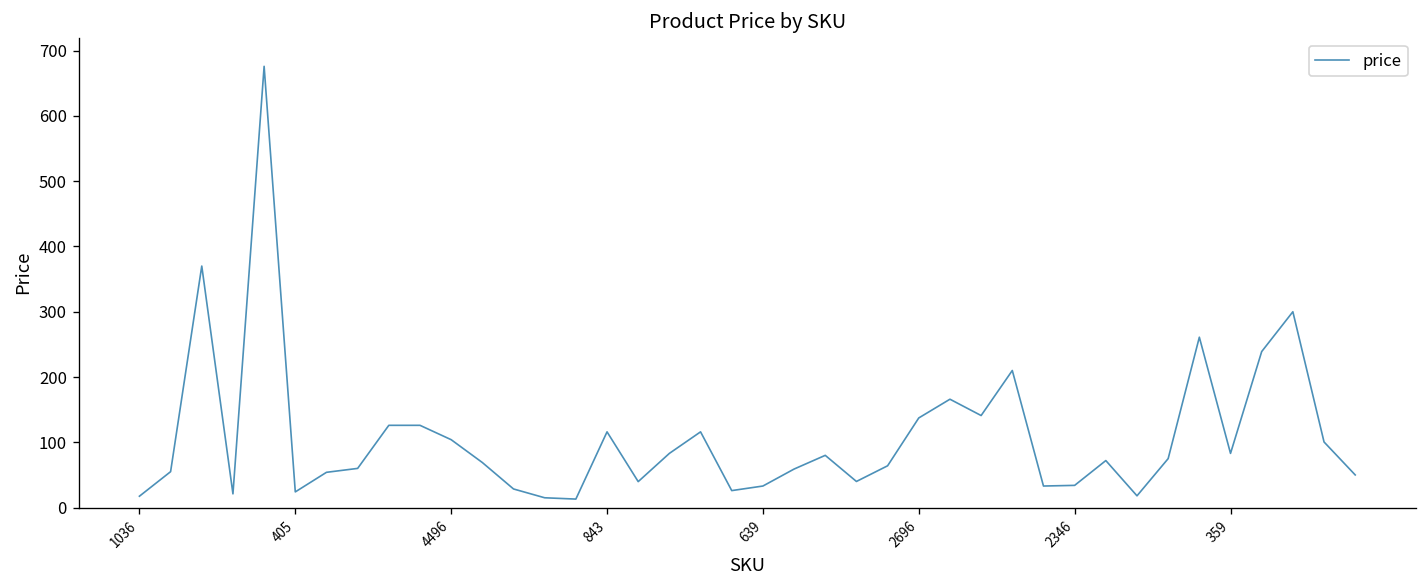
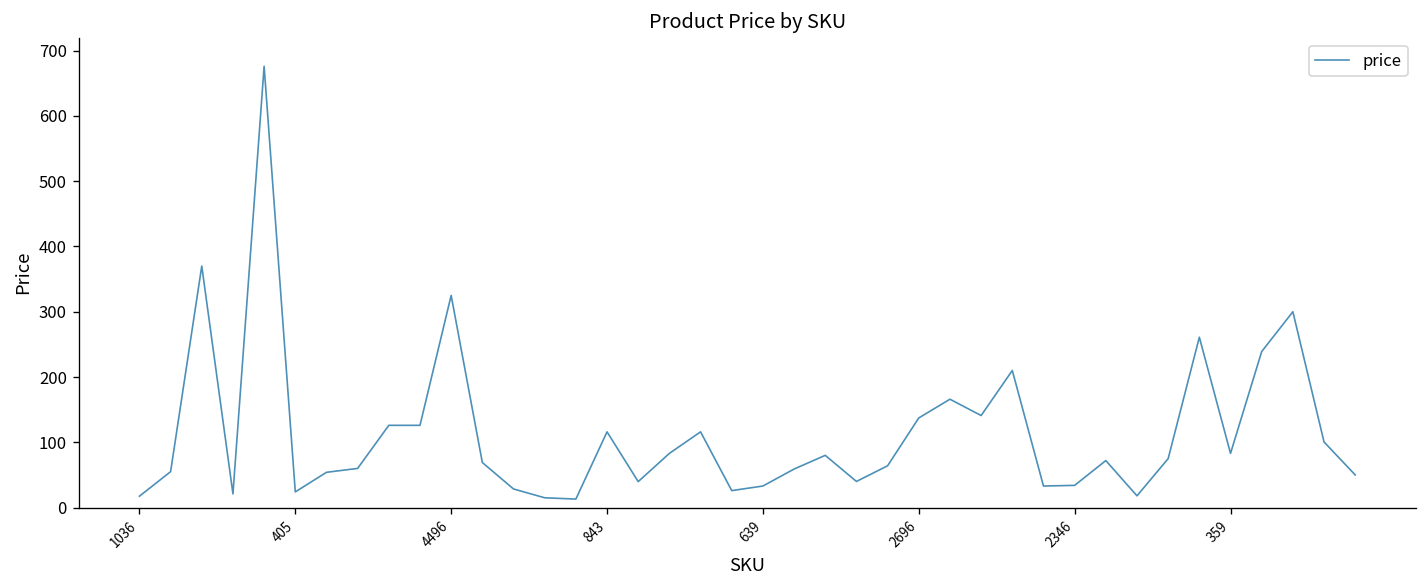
4496: 100 -> 330
